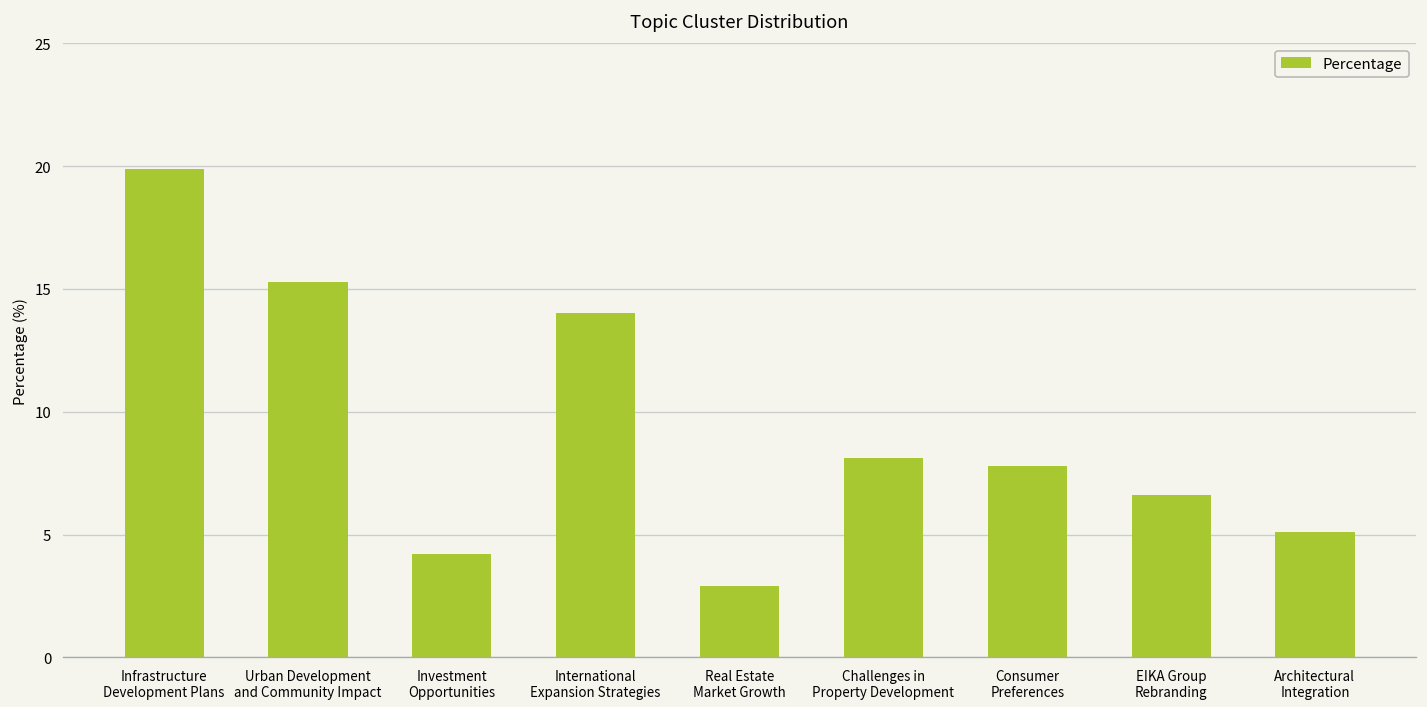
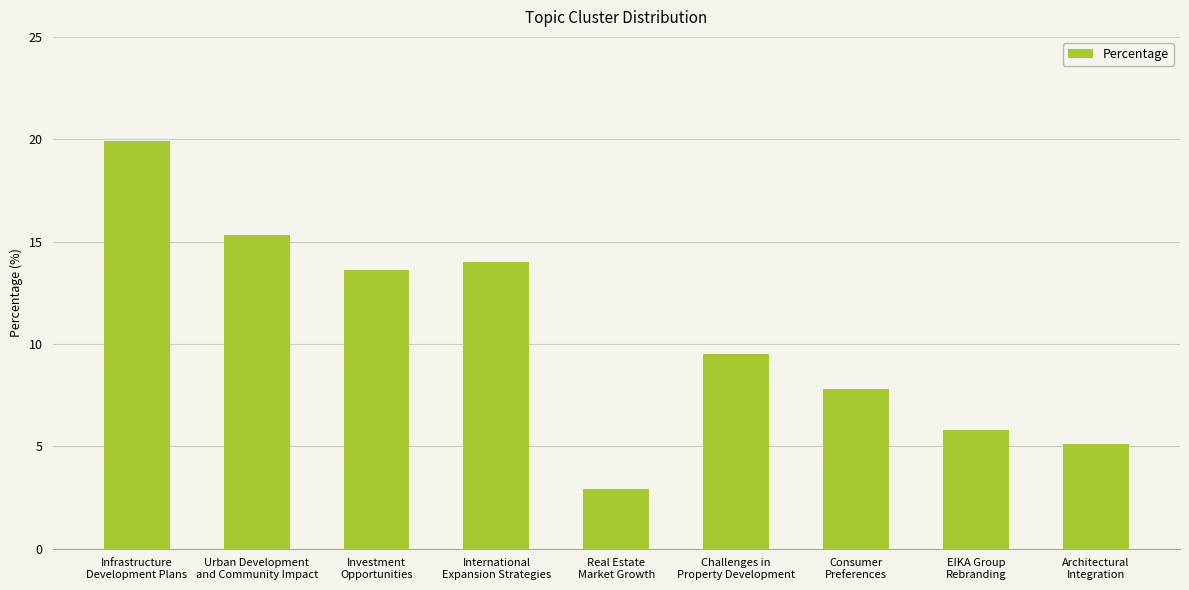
Investment Opportunities: 4.2 -> 13.6
Challenges in Property Development: 8.1 -> 9.5
EIKA Group Rebranding: 6.6 -> 5.8
